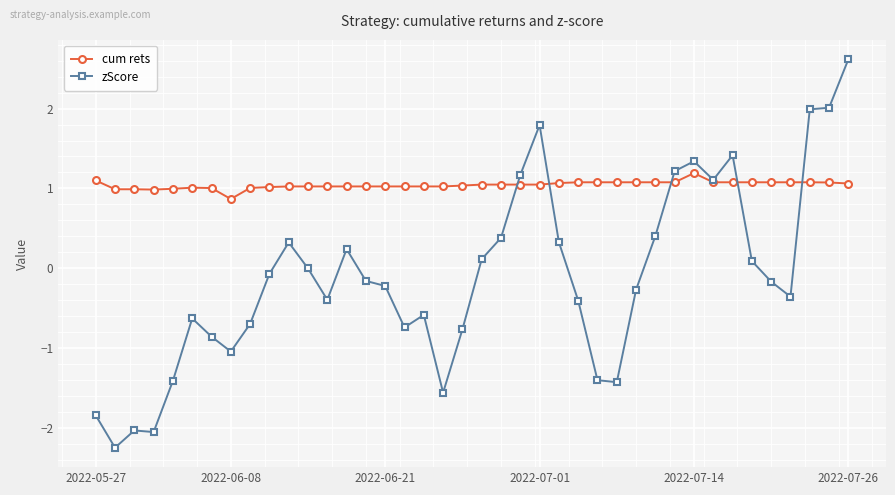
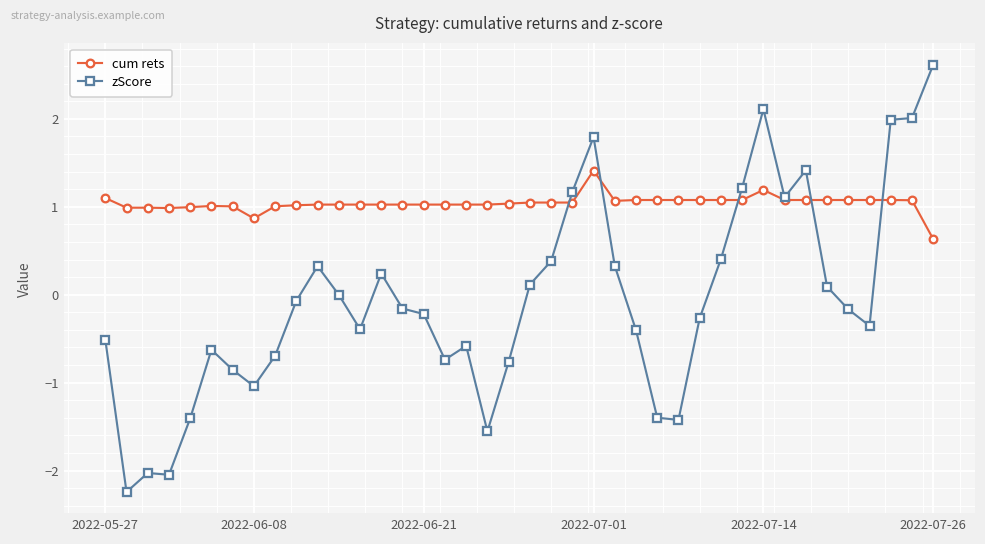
zScore, 2022-05-27: -1.8 -> -0.5
cum rets, 2022-07-01: 1.0 -> 1.4
zScore, 2022-07-14: 1.3 -> 2.1
cum rets, 2022-07-26: 1.1 -> 0.6
